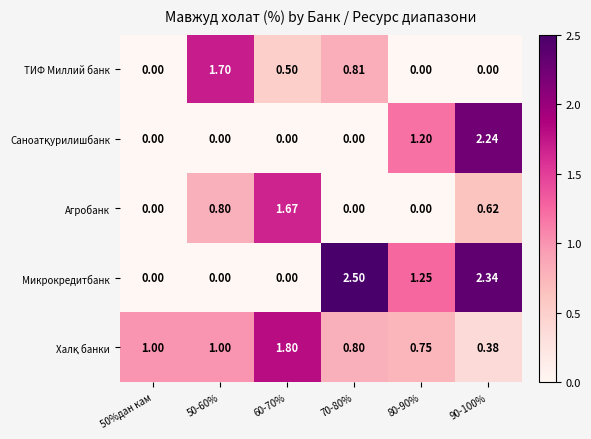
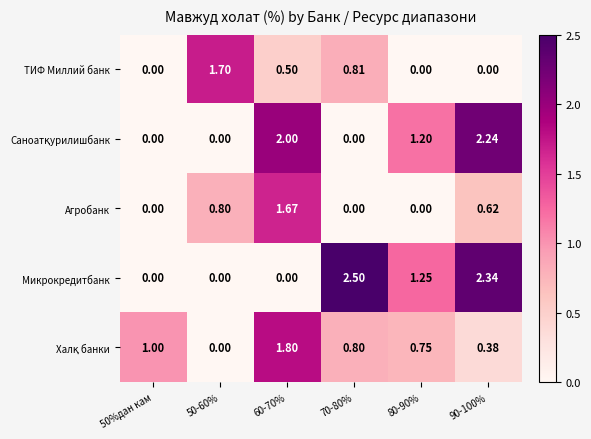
Саноатқурилишбанк, 60-70%: 0.00 -> 2.00
Халқ банки, 50-60%: 1.00 -> 0.00
